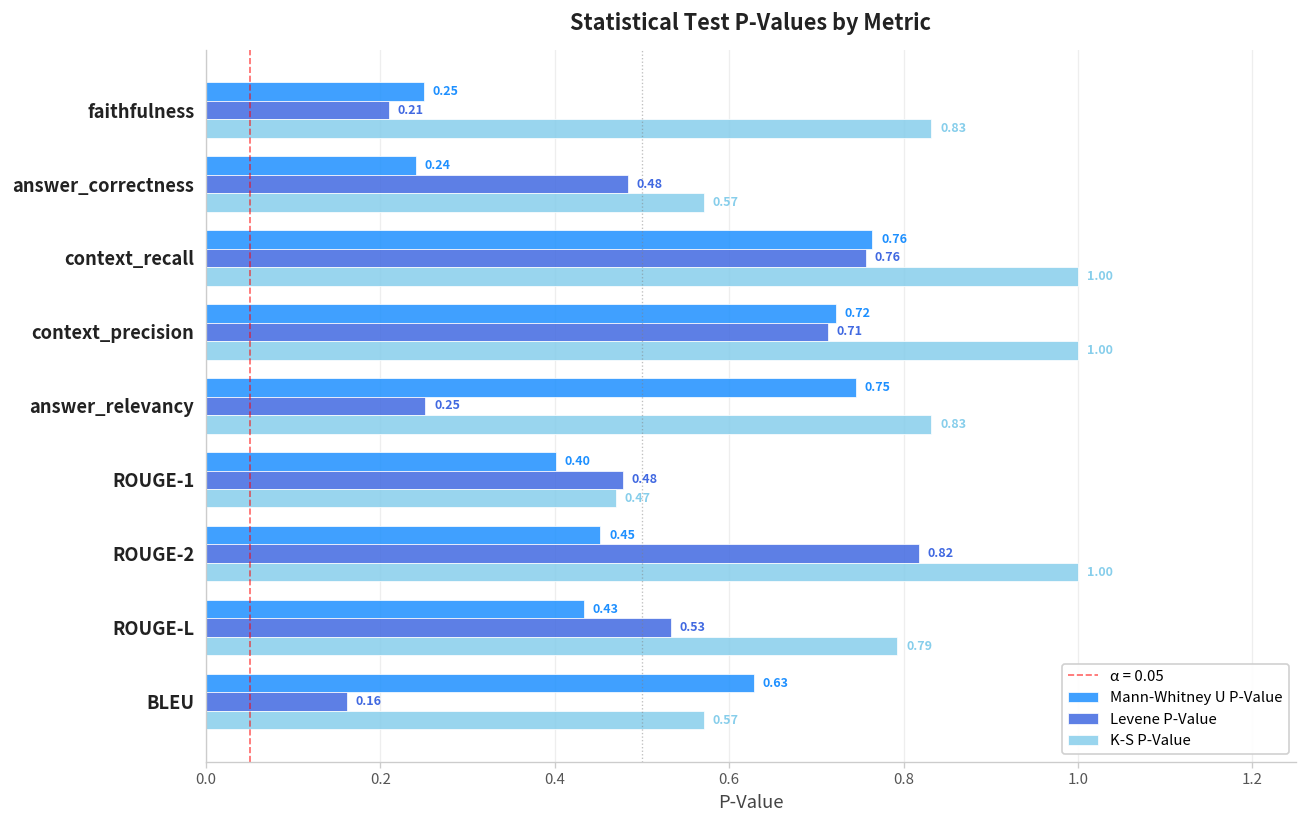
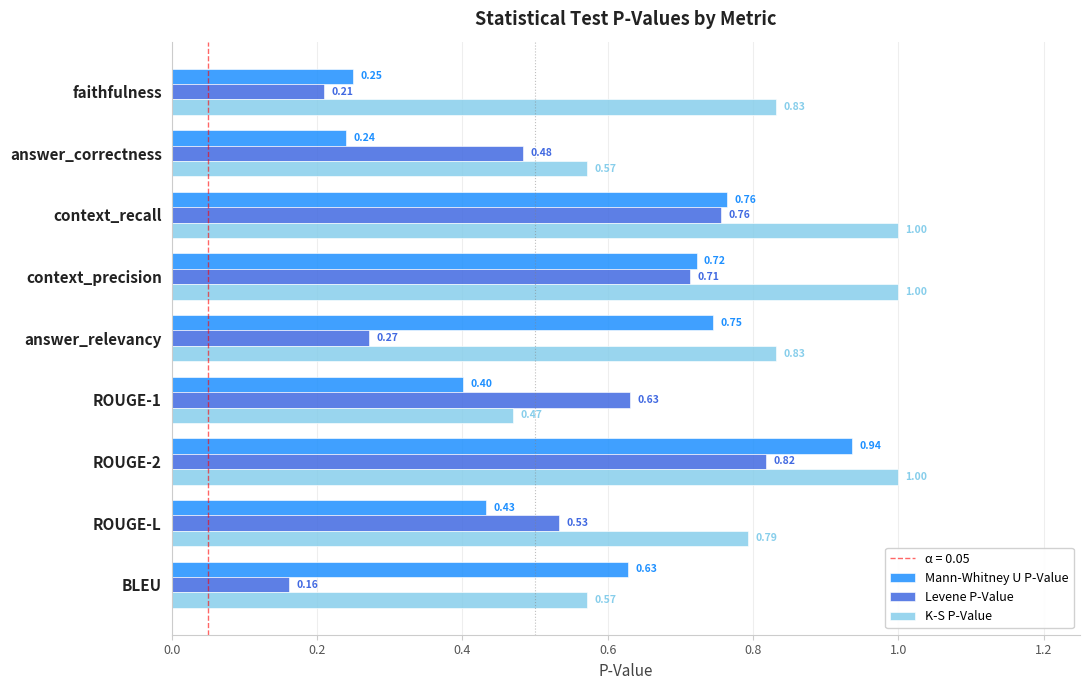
Levene P-Value, answer_relevancy: 0.25 -> 0.27
Levene P-Value, ROUGE-1: 0.48 -> 0.63
Mann-Whitney U P-Value, ROUGE-2: 0.45 -> 0.94
